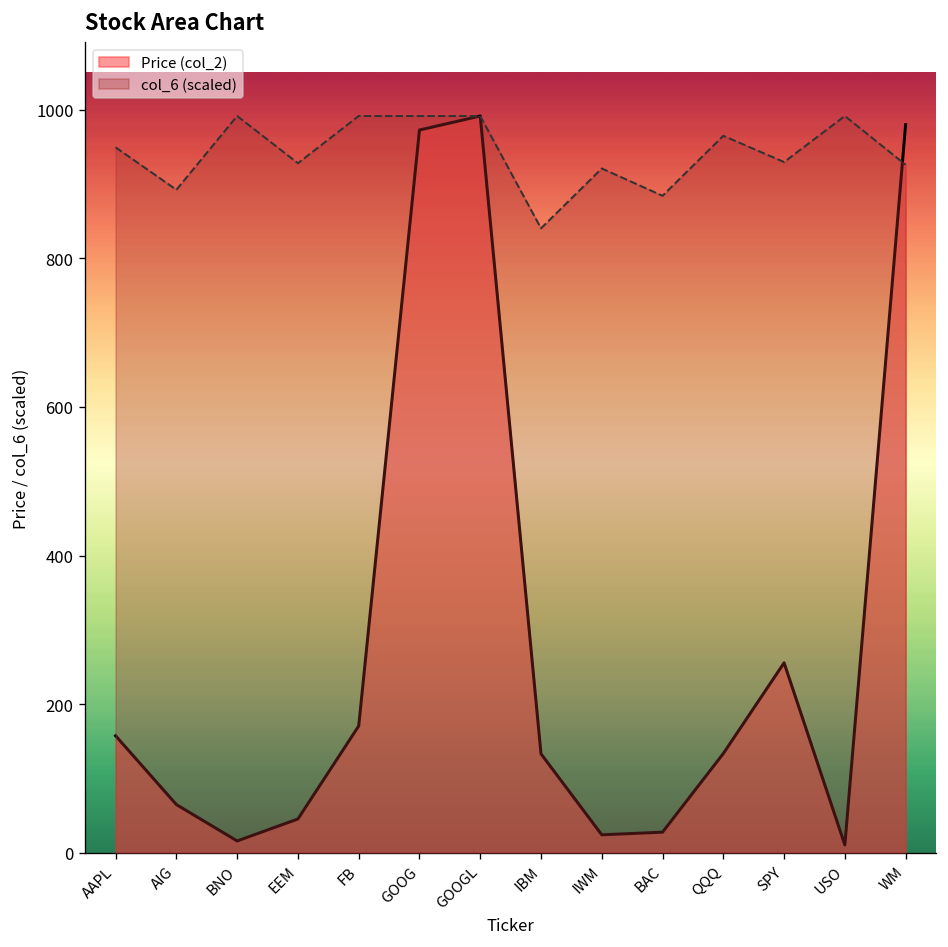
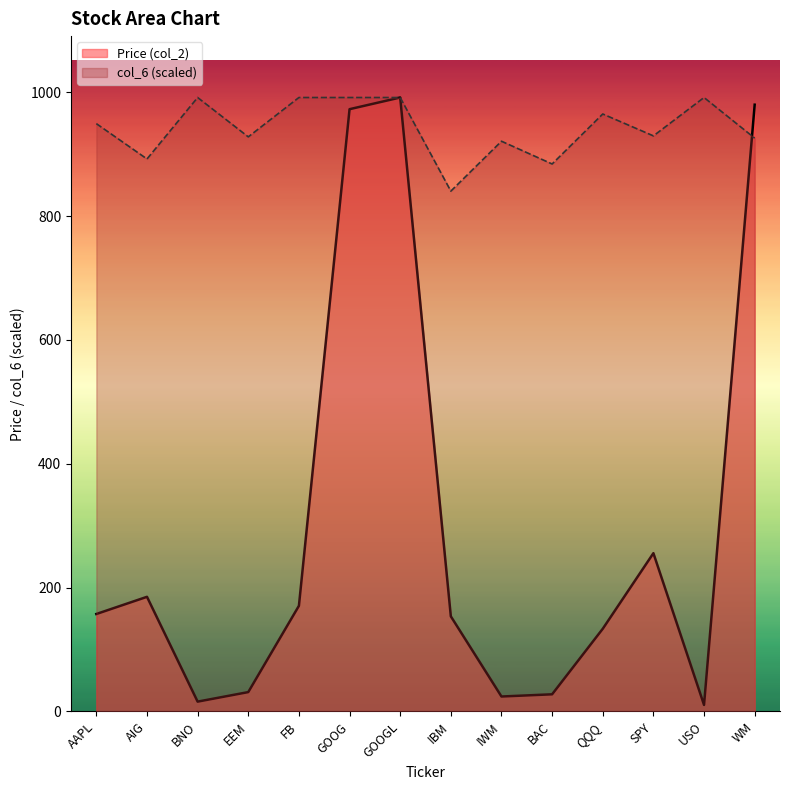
Price (col_2), AIG: 60 -> 190
Price (col_2), EEM: 50 -> 30
Price (col_2), IBM: 130 -> 150
